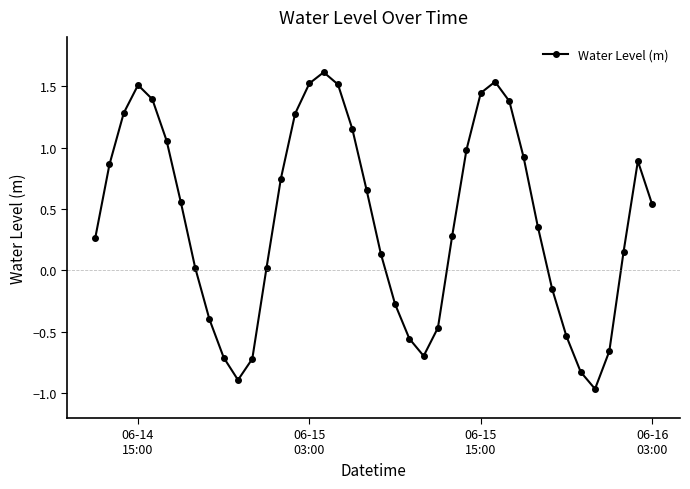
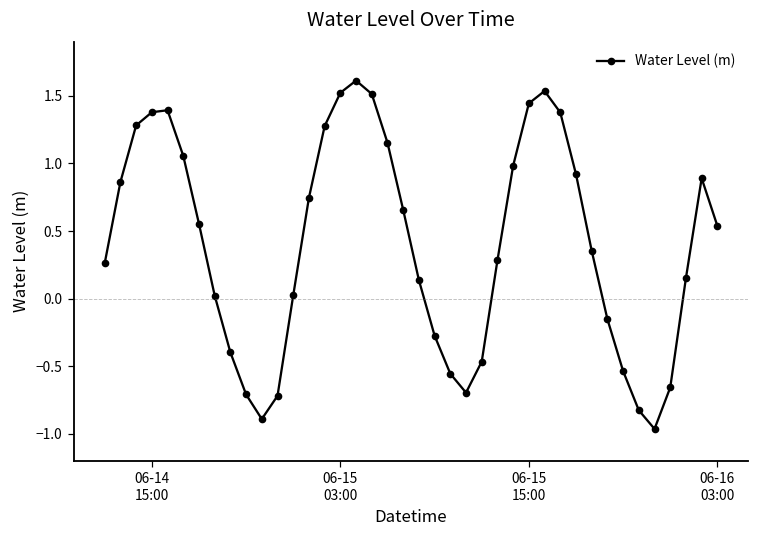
06-14 15:00: 1.51 -> 1.38
